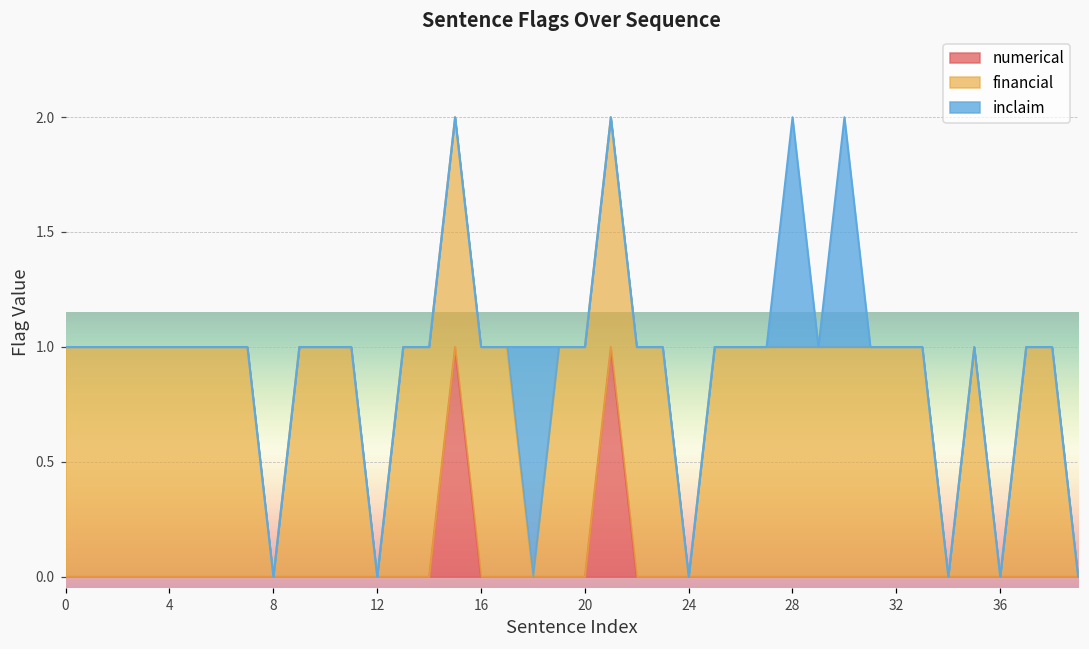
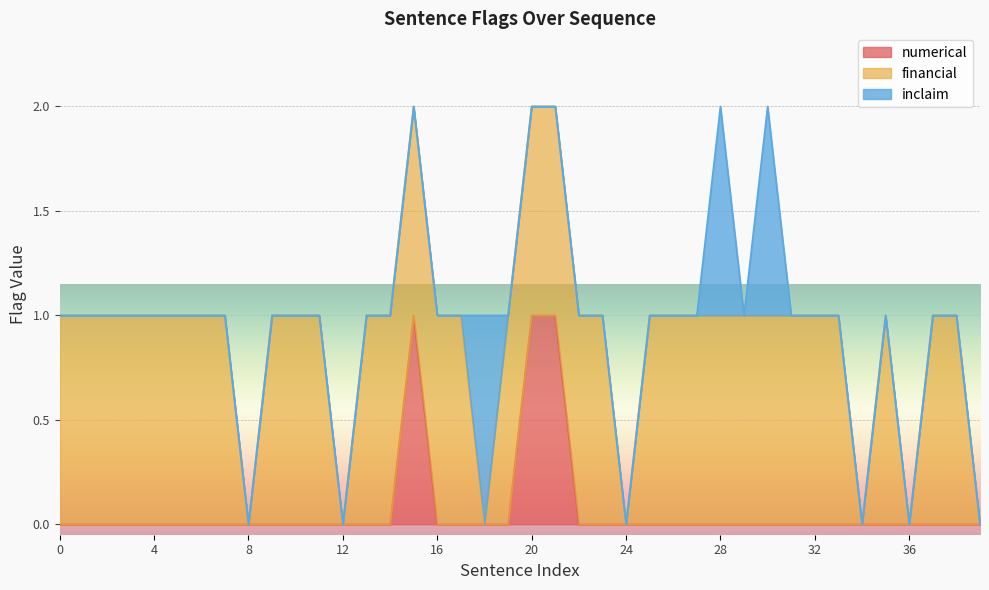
numerical, 20: 0 -> 1
